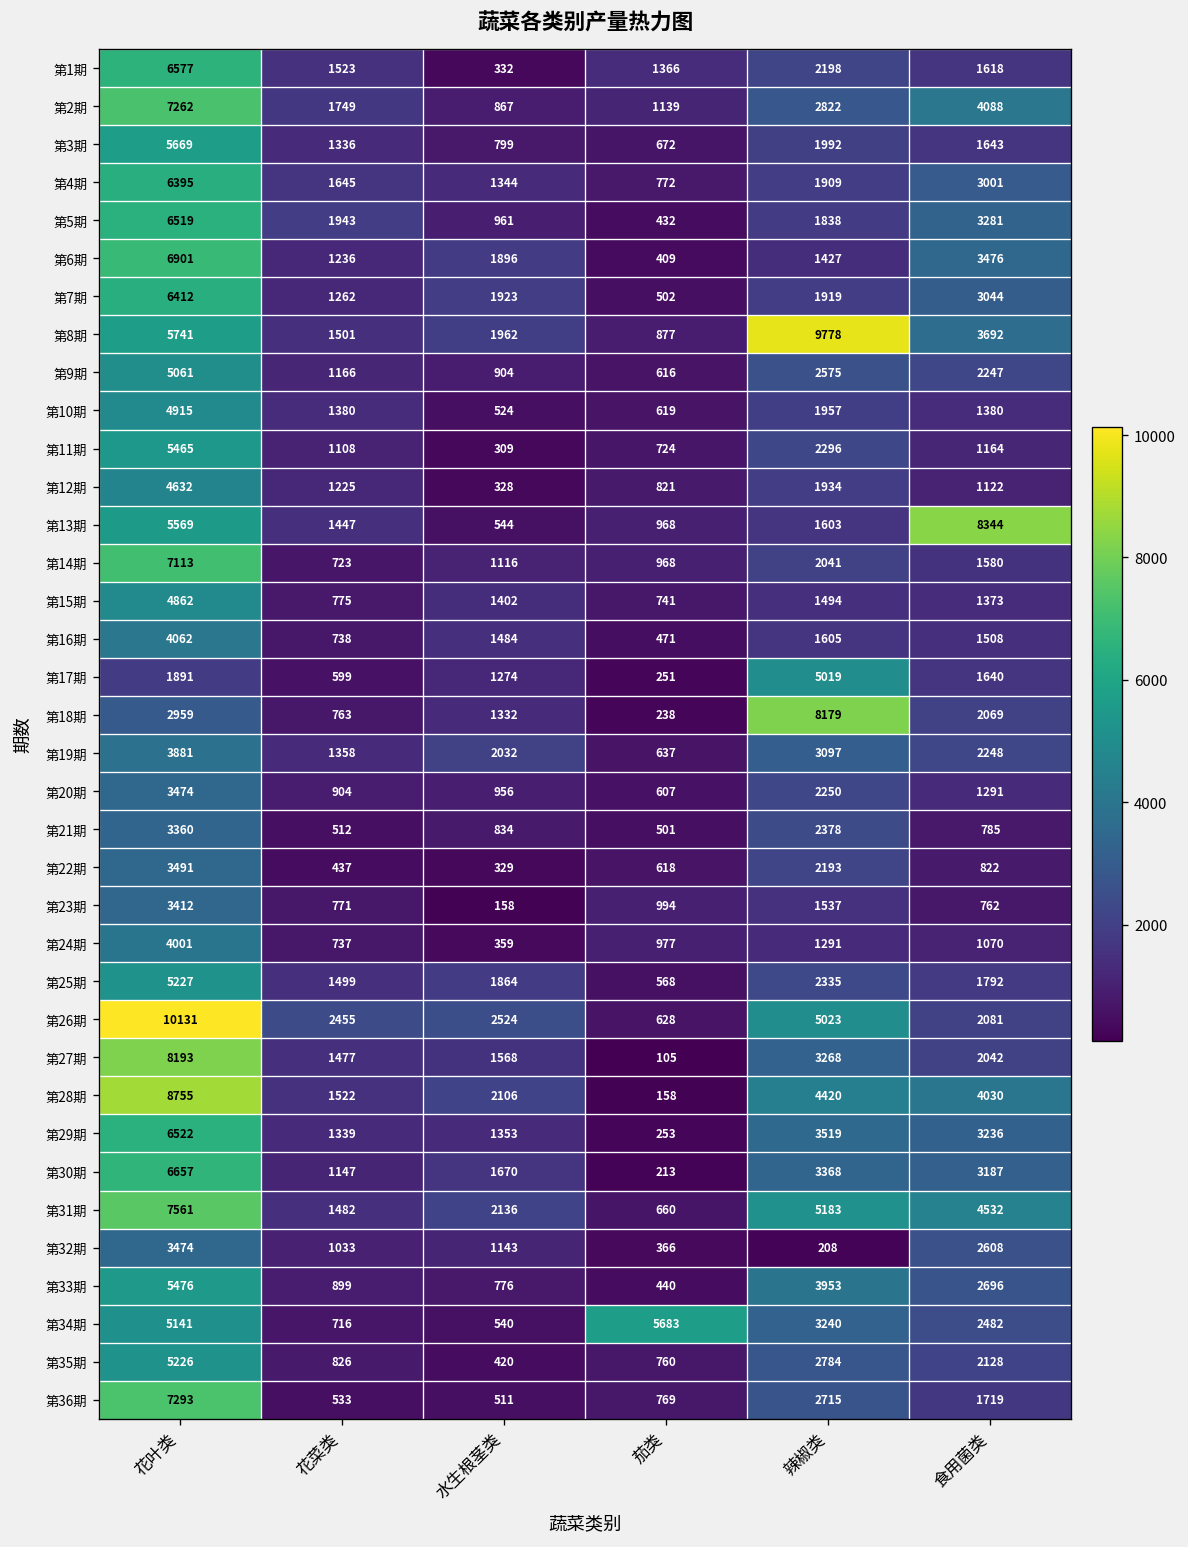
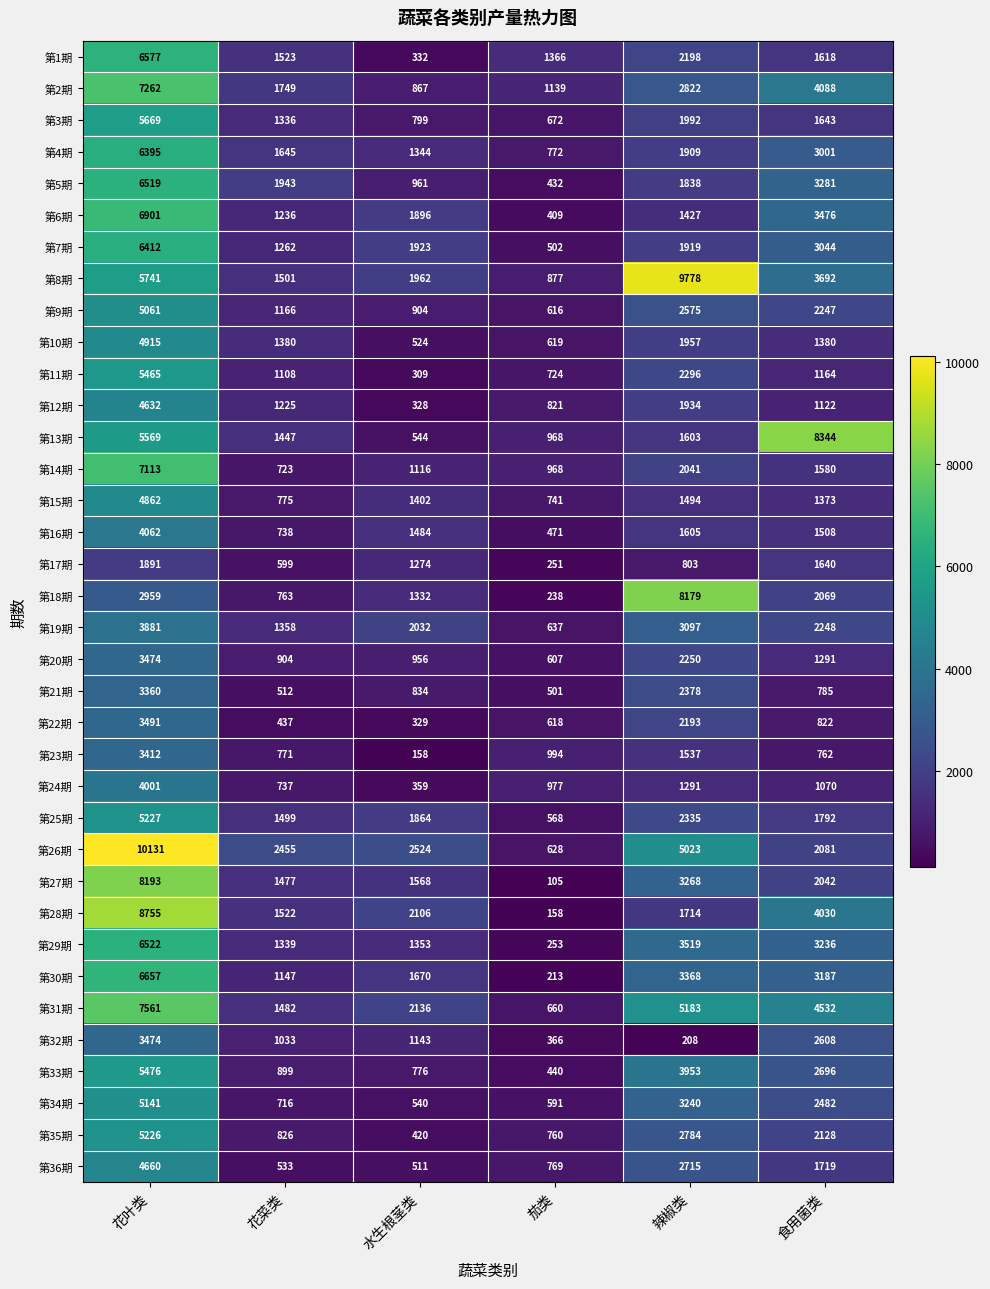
第17期, 辣椒类: 5019 -> 803
第28期, 辣椒类: 4420 -> 1714
第34期, 茄类: 5683 -> 591
第36期, 花叶类: 7293 -> 4660
